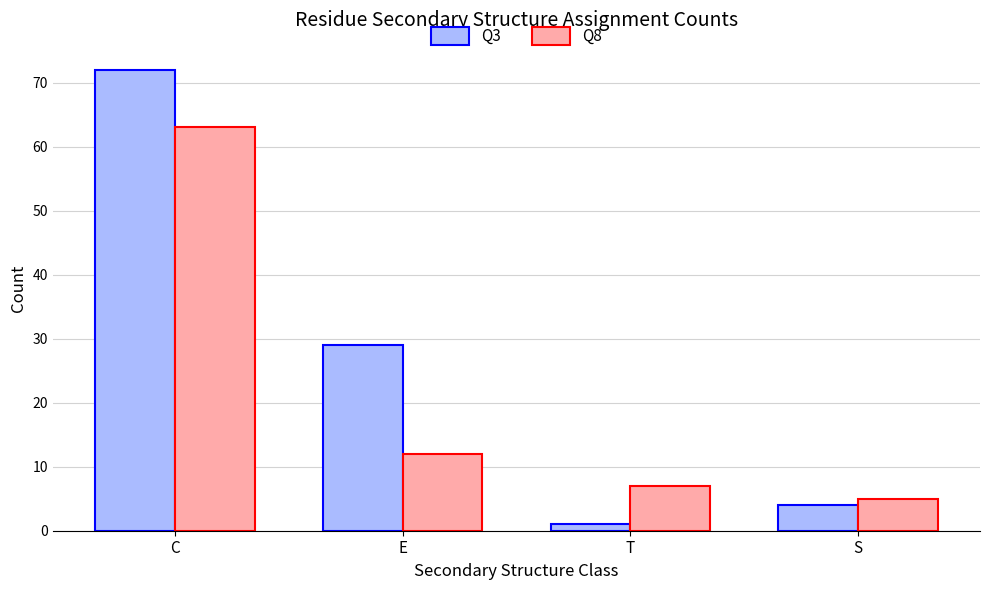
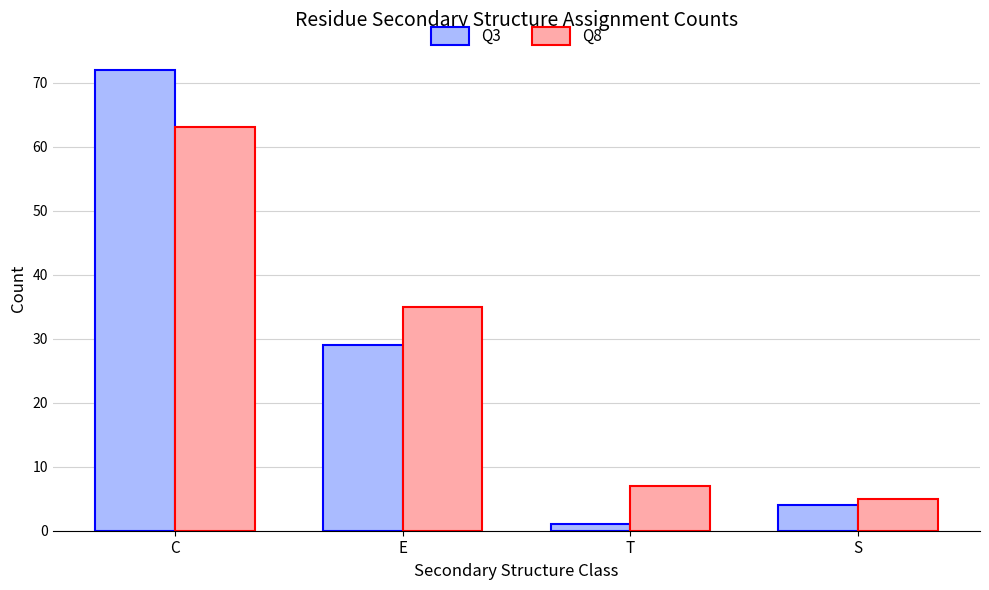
Q8, E: 12 -> 35
